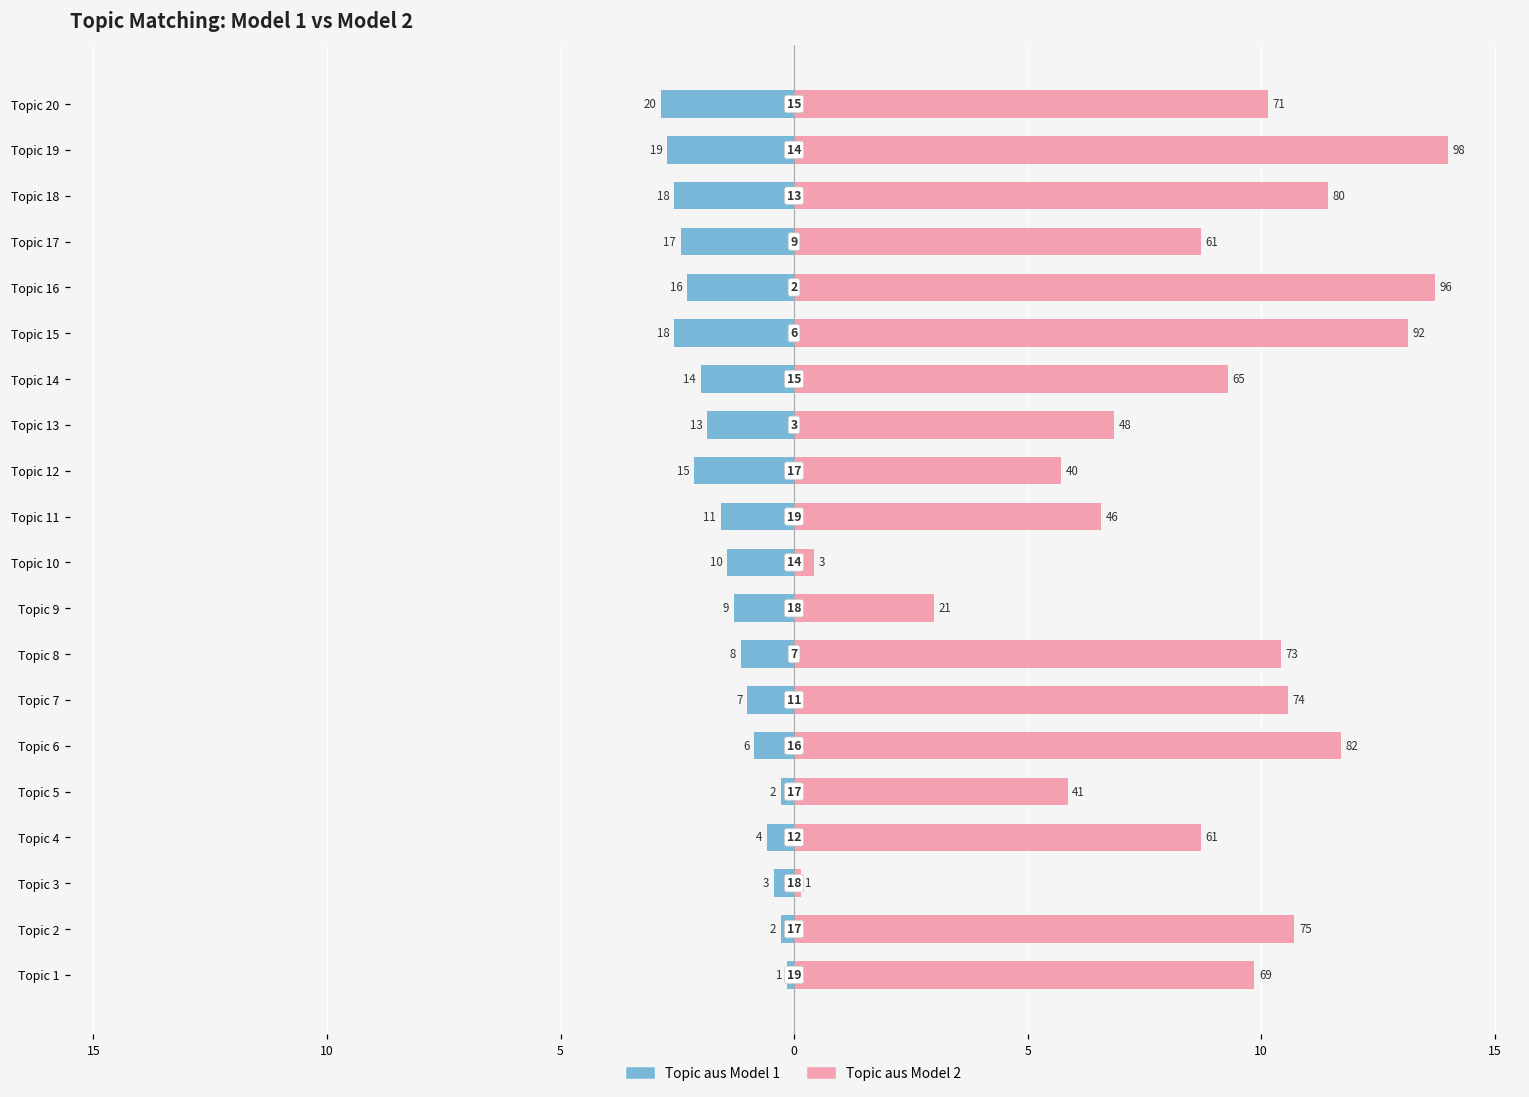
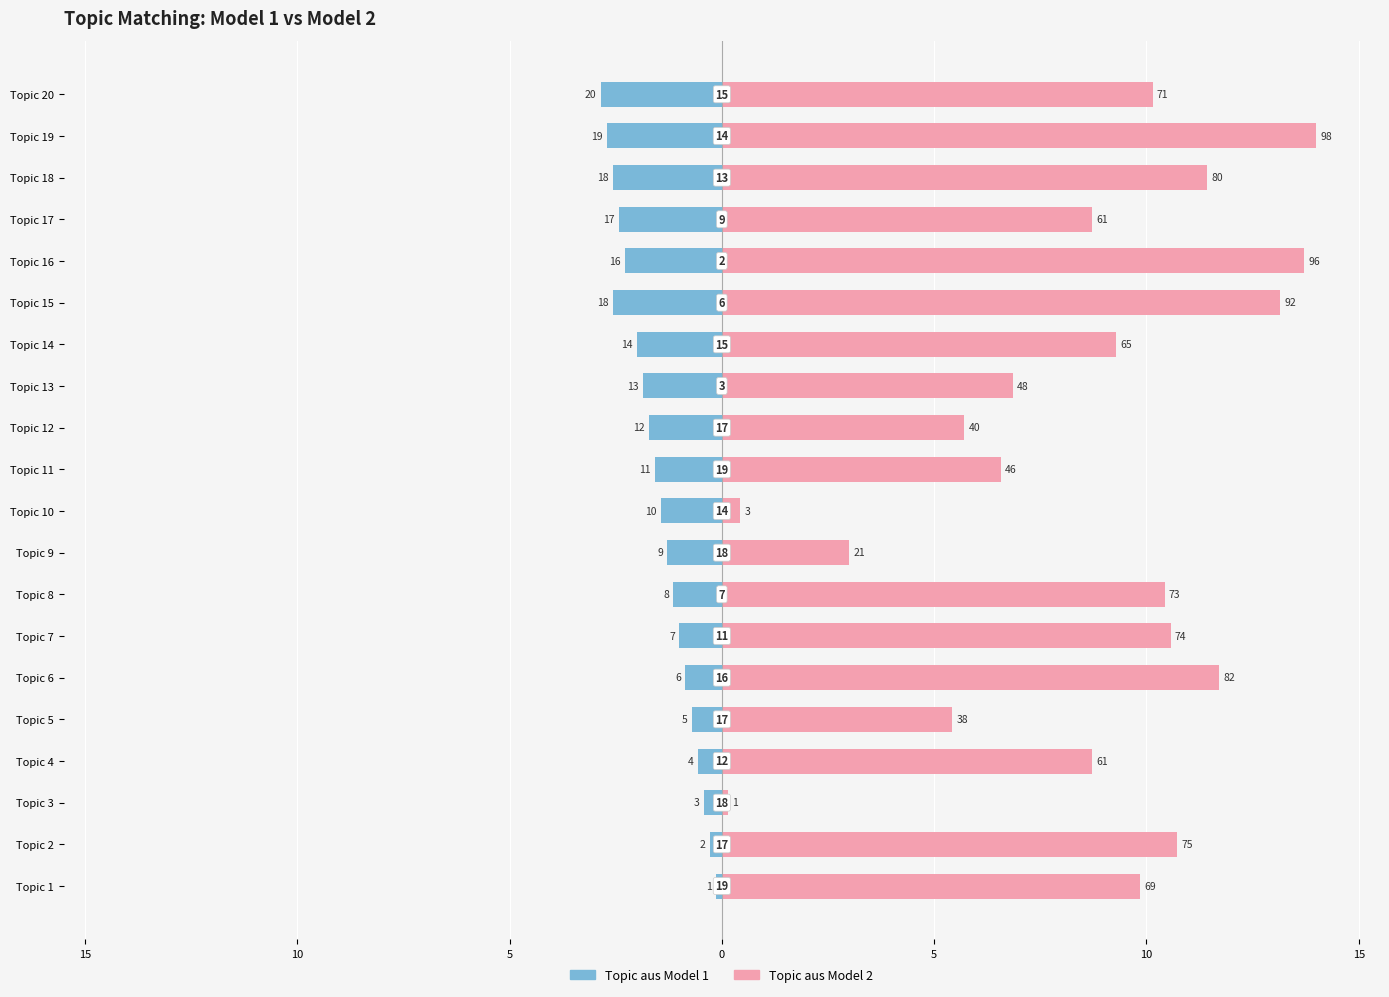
Topic aus Model 1, Topic 12: 15 -> 12
Topic aus Model 1, Topic 5: 2 -> 5
Topic aus Model 2, Topic 5: 41 -> 38
